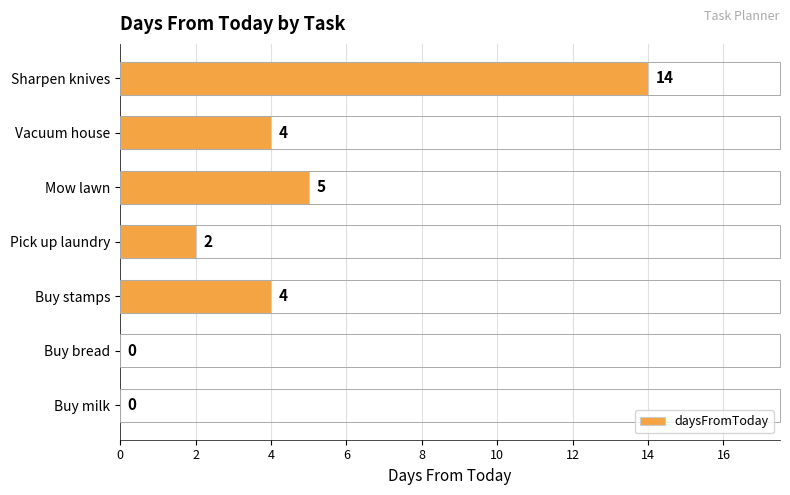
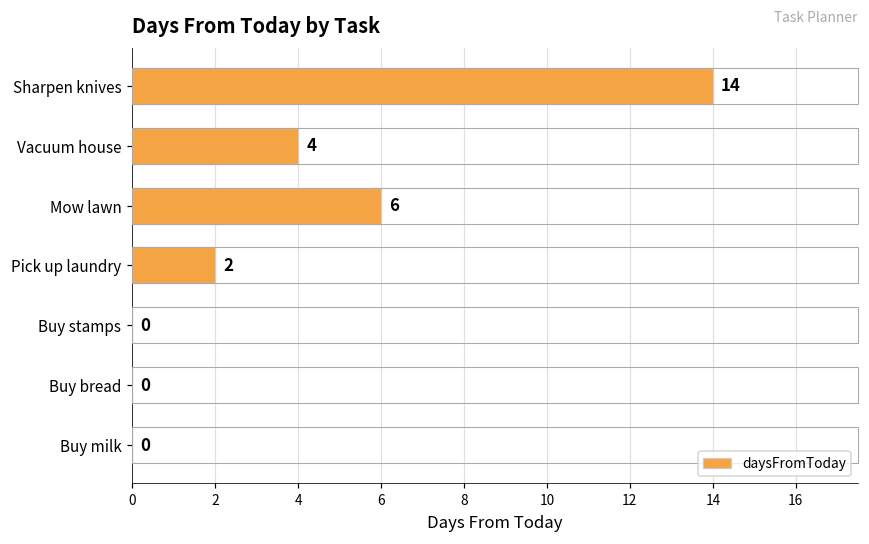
Mow lawn: 5 -> 6
Buy stamps: 4 -> 0
